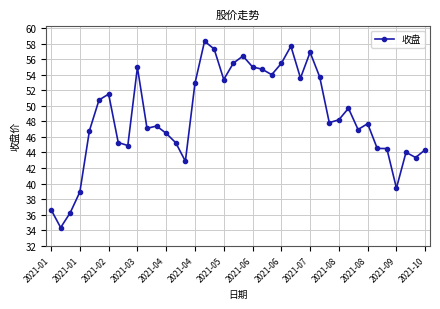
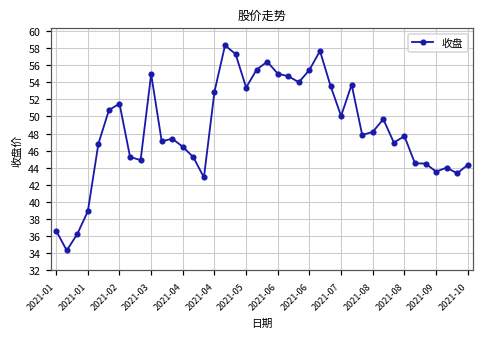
2021-07: 57 -> 50
2021-09: 39 -> 44
